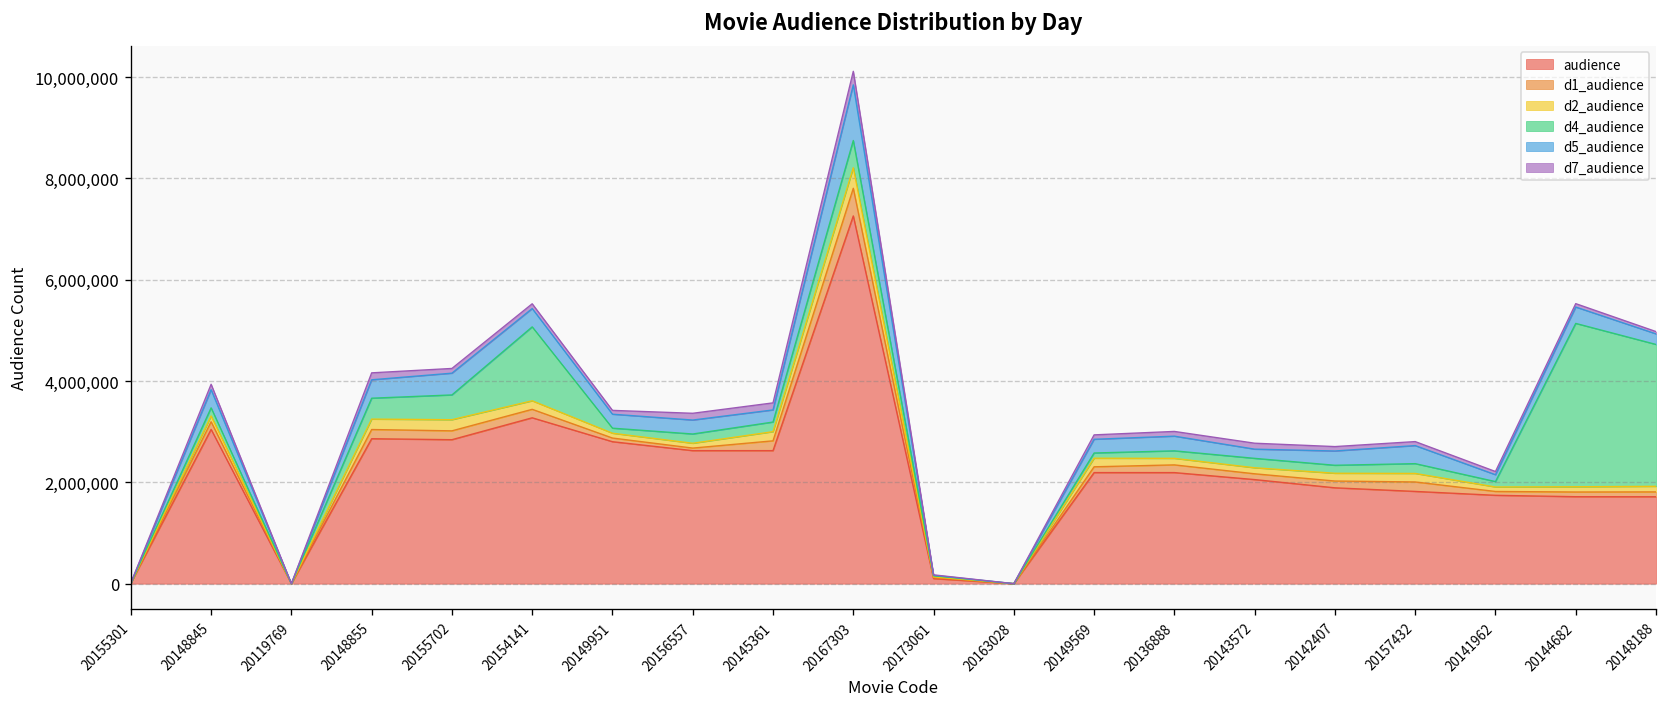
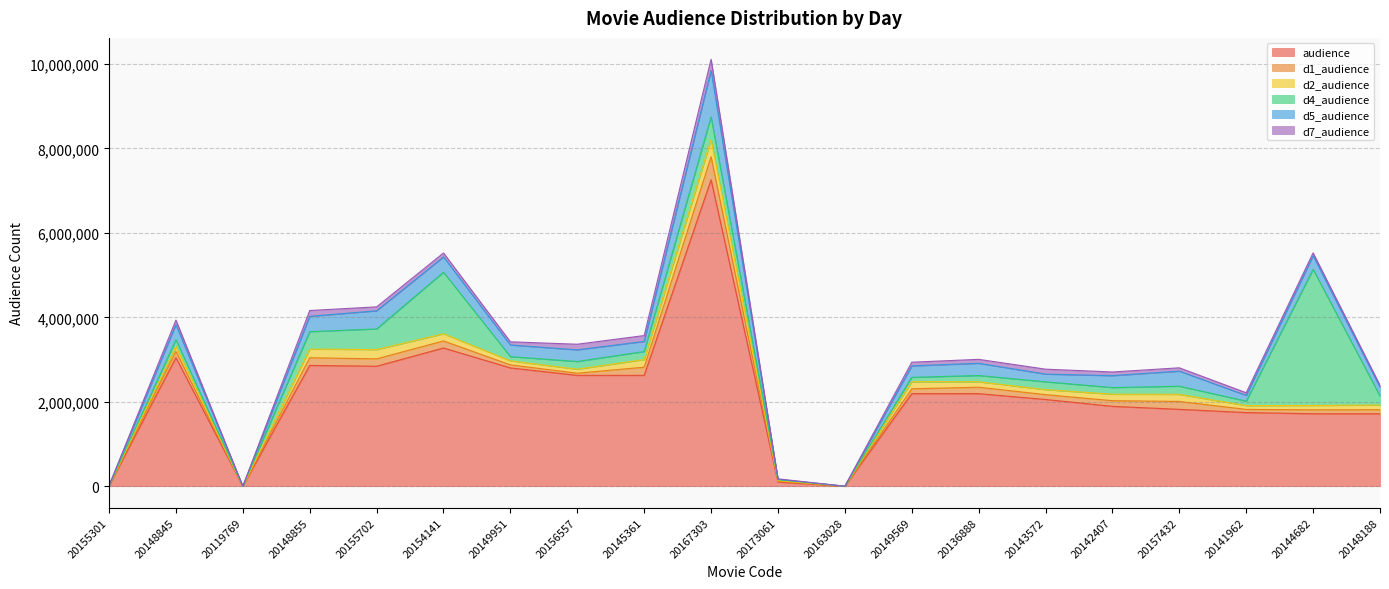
d4_audience, 20148188: 2,800,000 -> 200,000
